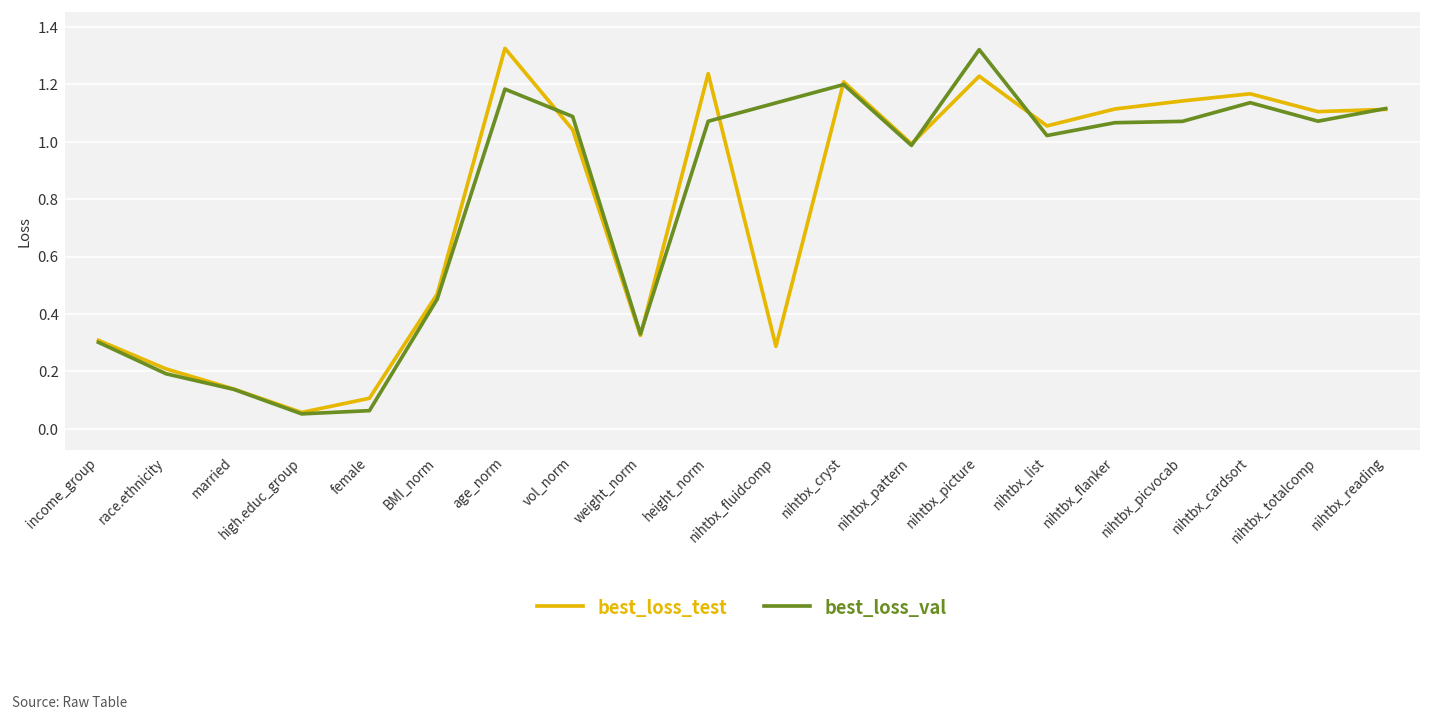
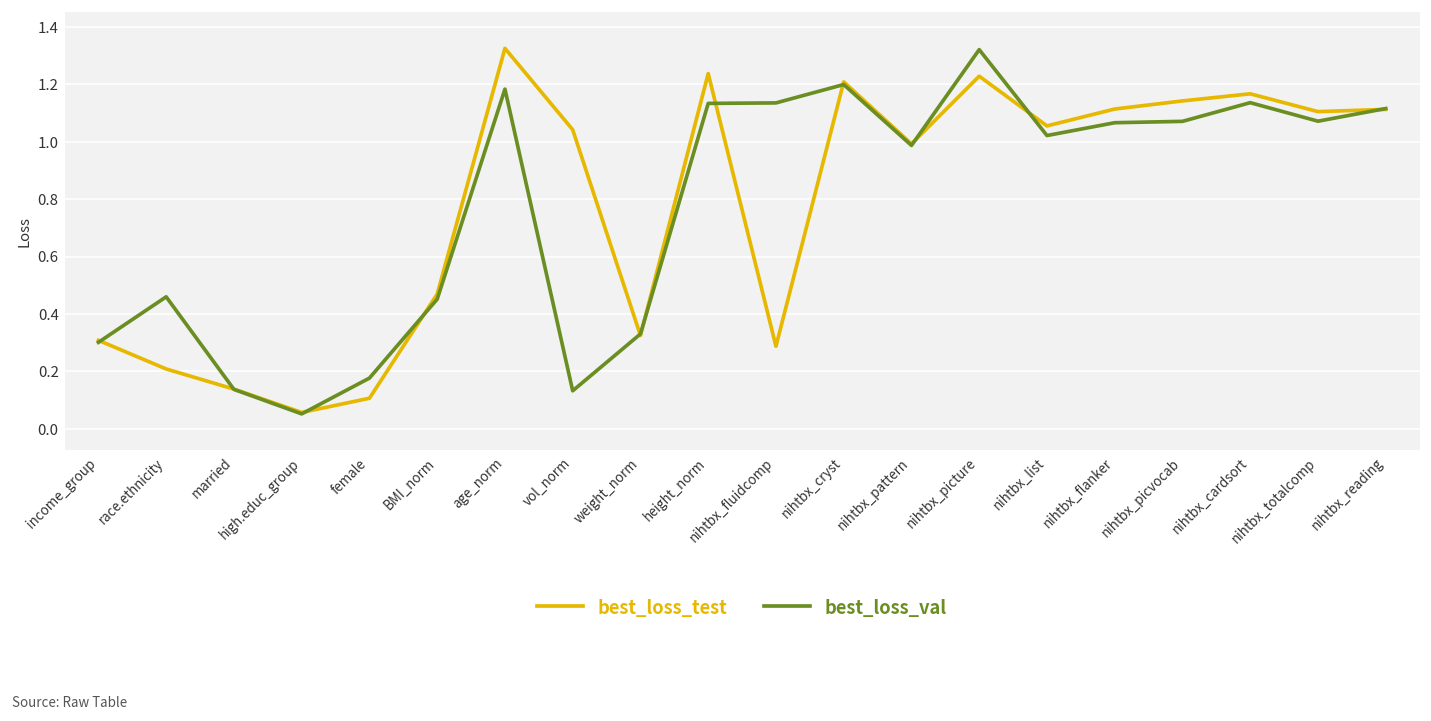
best_loss_val, race.ethnicity: 0.19 -> 0.46
best_loss_val, female: 0.06 -> 0.18
best_loss_val, vol_norm: 1.09 -> 0.13
best_loss_val, height_norm: 1.07 -> 1.13
